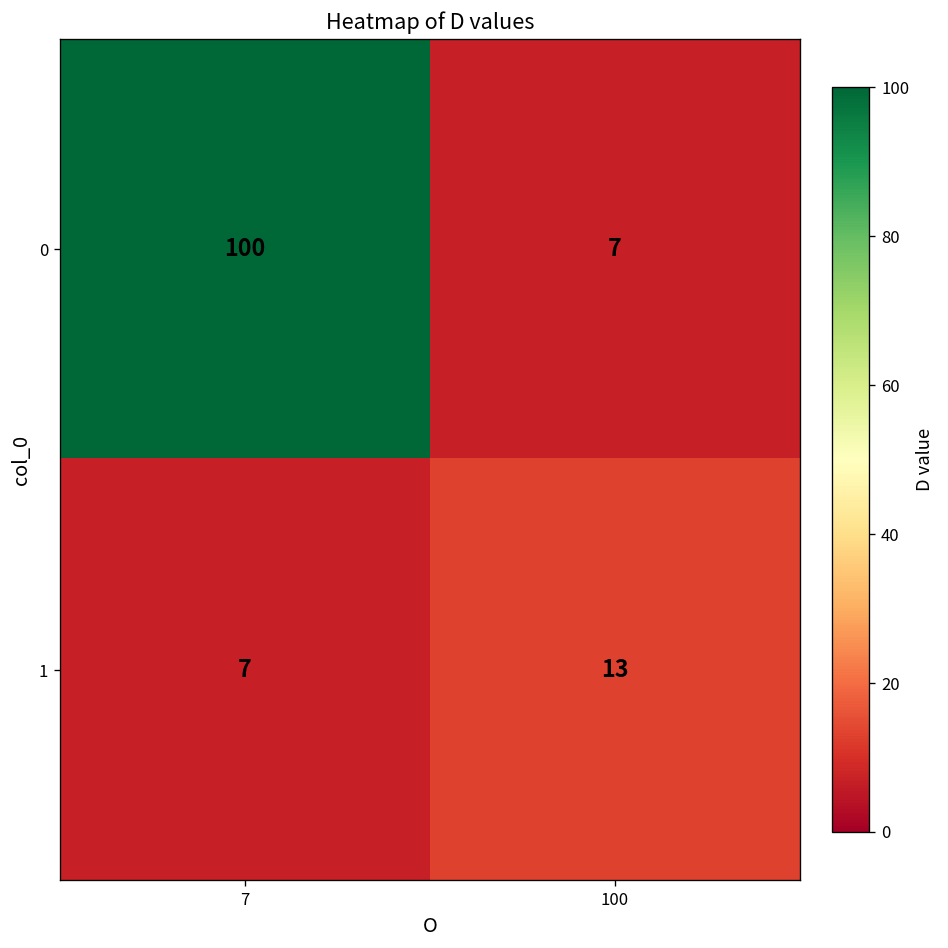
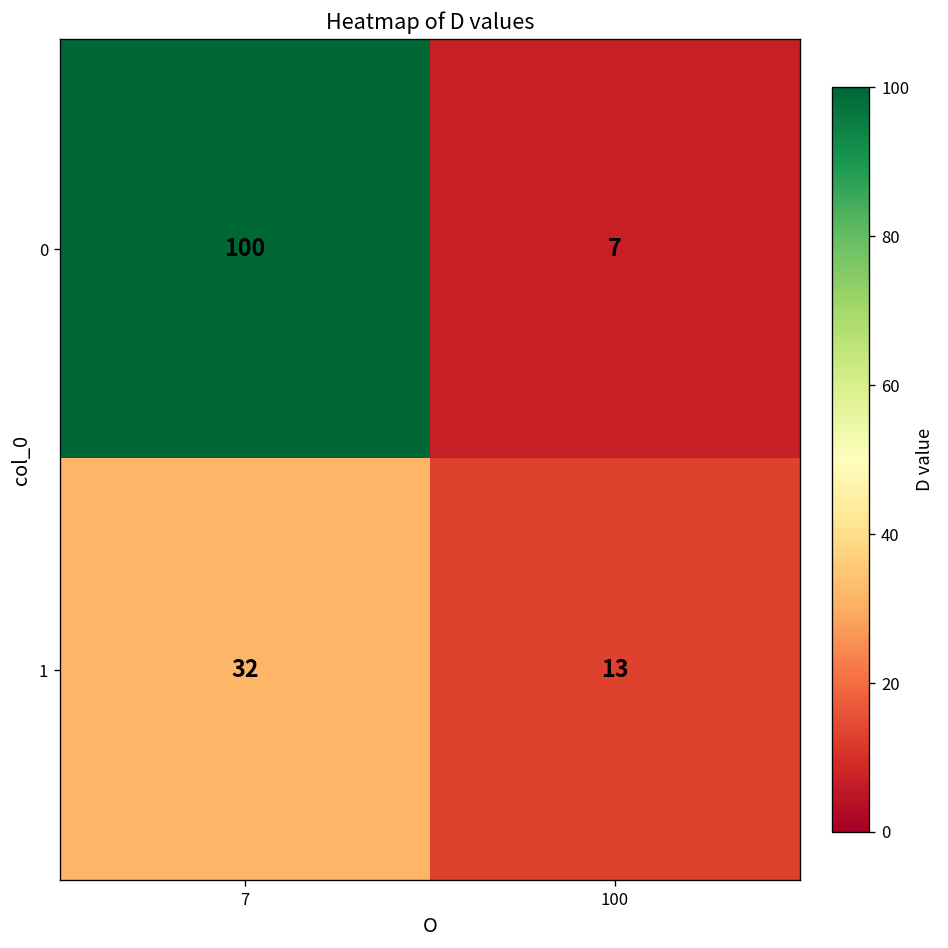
1, 7: 7 -> 32
